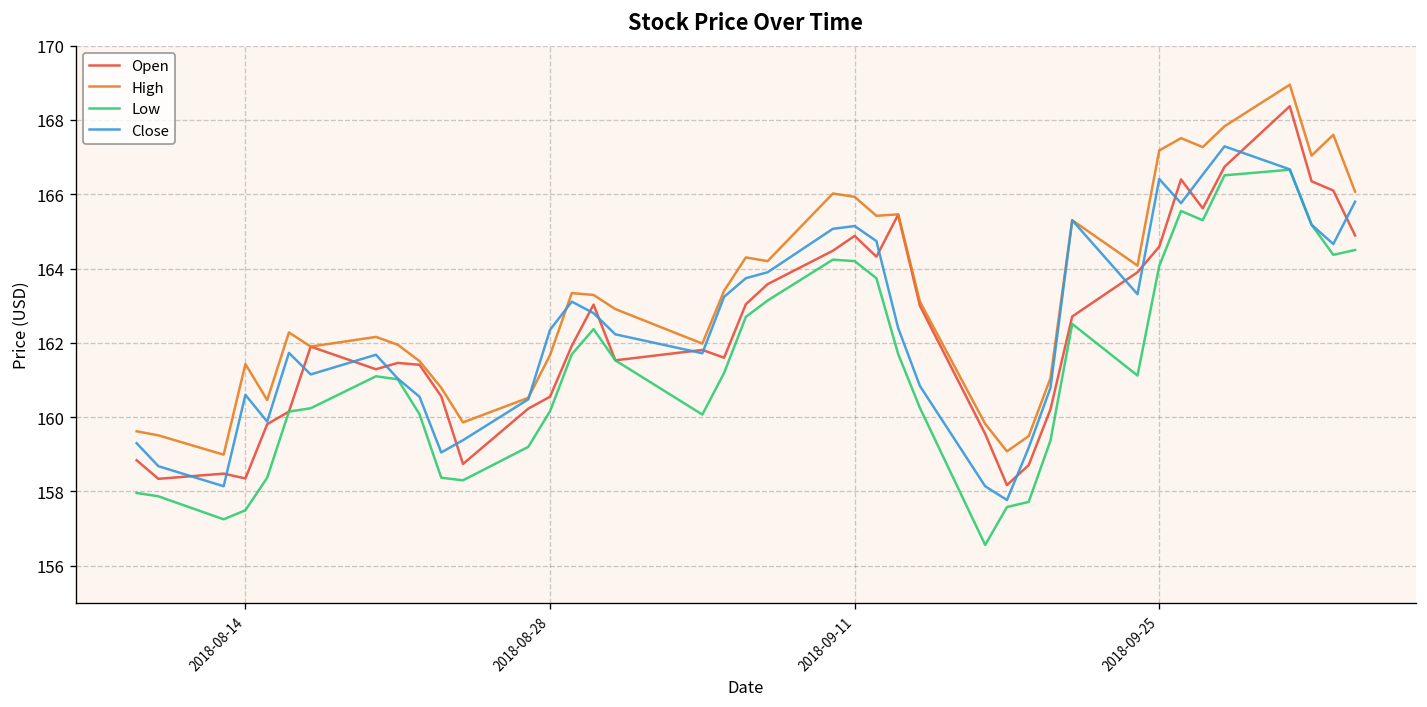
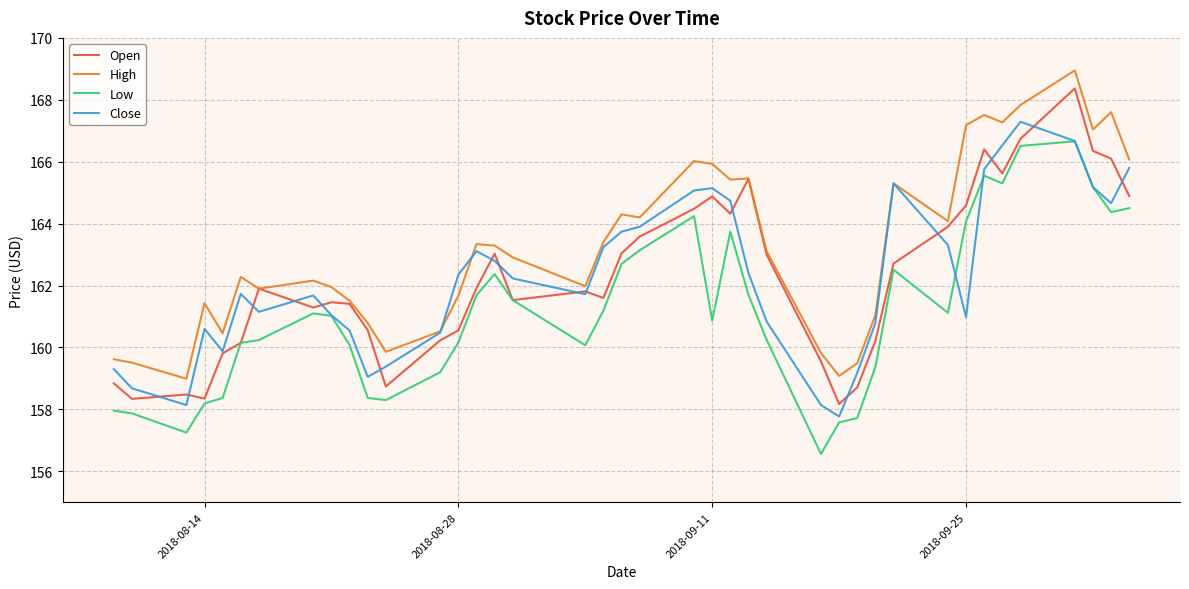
Low, 2018-08-14: 157.5 -> 158.2
Low, 2018-09-11: 164.2 -> 160.9
Close, 2018-09-25: 166.4 -> 161.0
